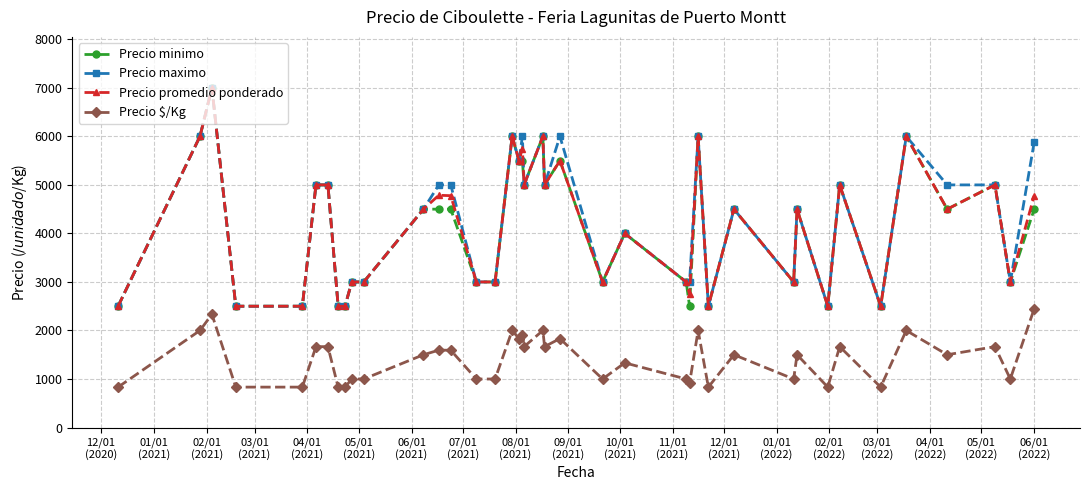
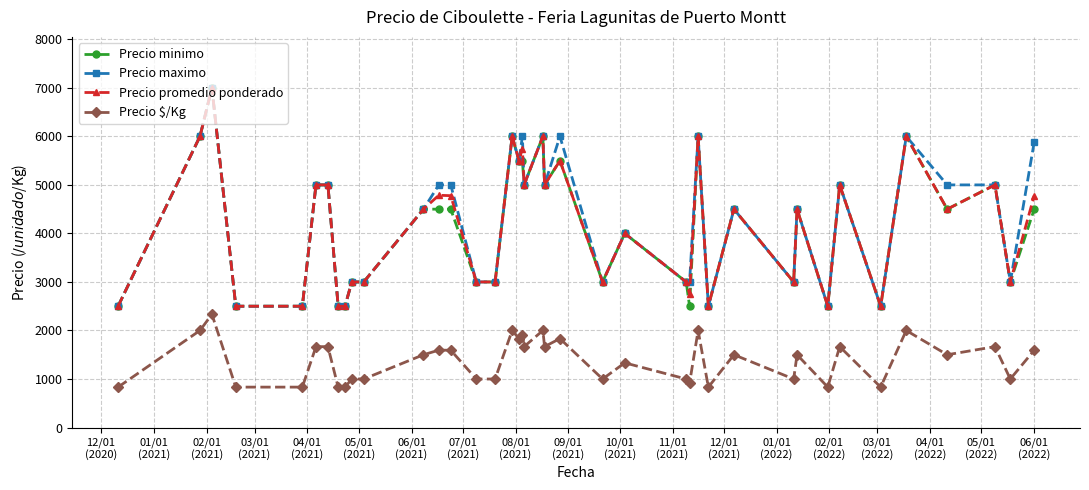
Precio $/Kg, 06/01 (2022): 2400 -> 1600
